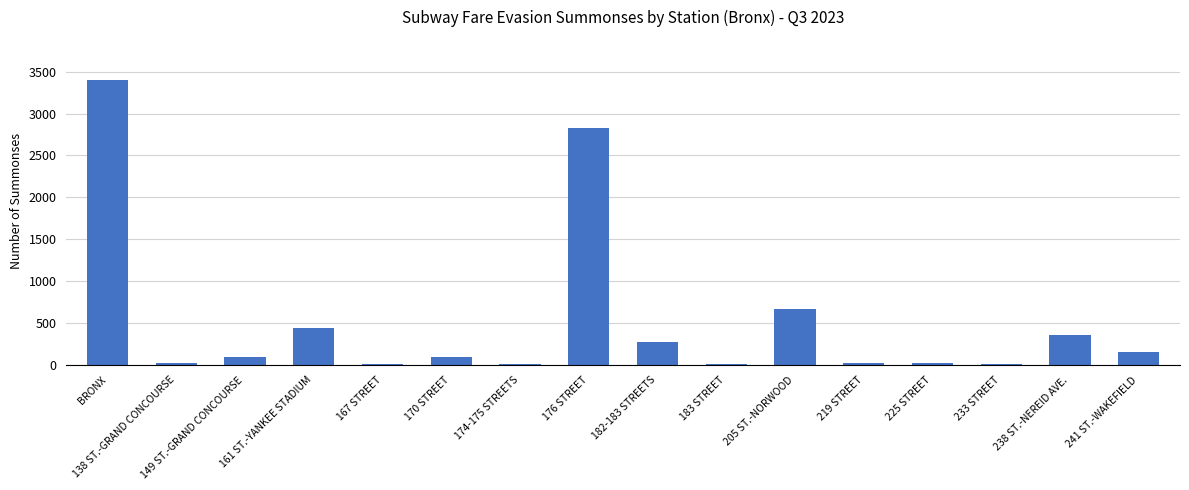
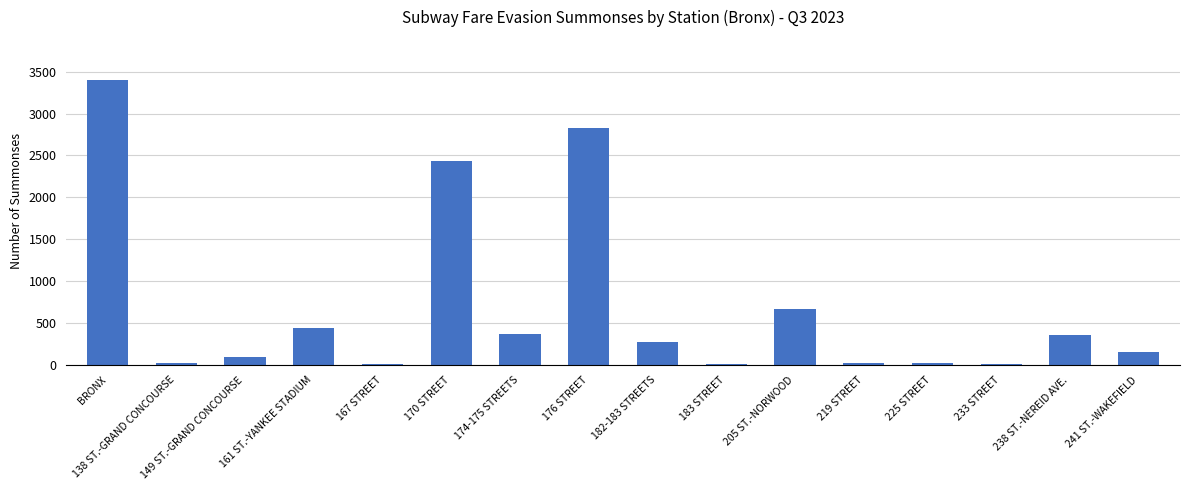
170 STREET: 100 -> 2400
174-175 STREETS: 0 -> 400
